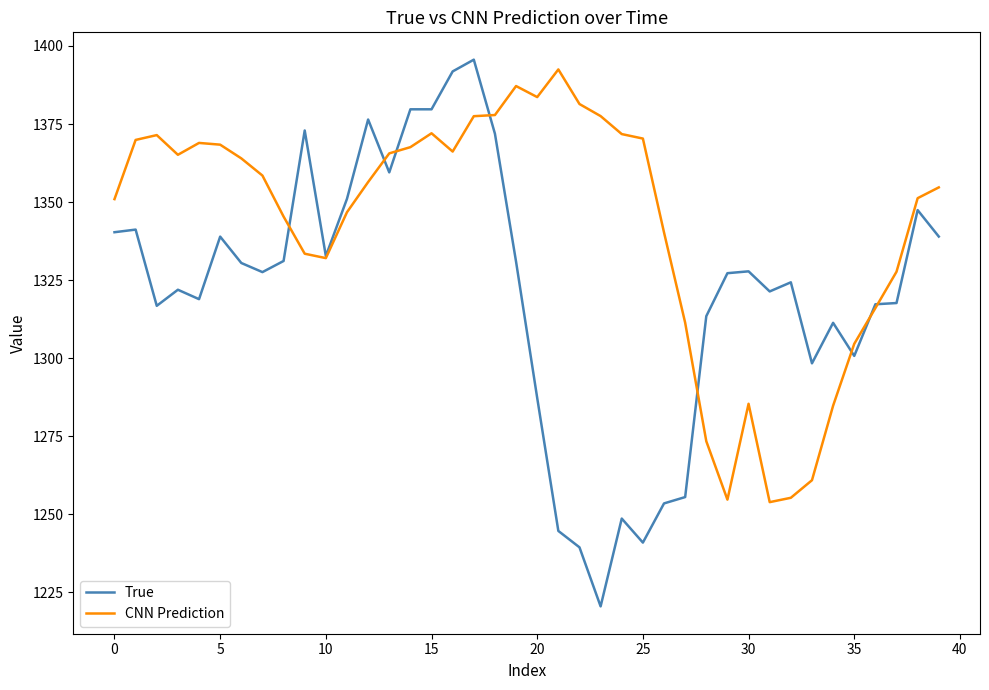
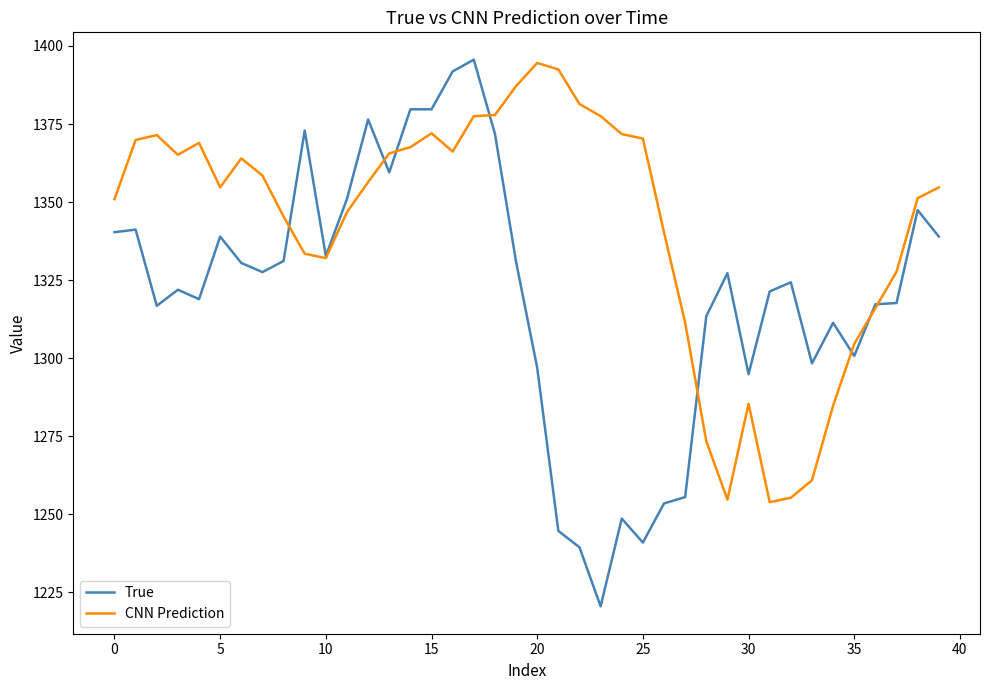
CNN Prediction, 5: 1368 -> 1355
True, 20: 1287 -> 1297
CNN Prediction, 20: 1384 -> 1395
True, 30: 1328 -> 1295
